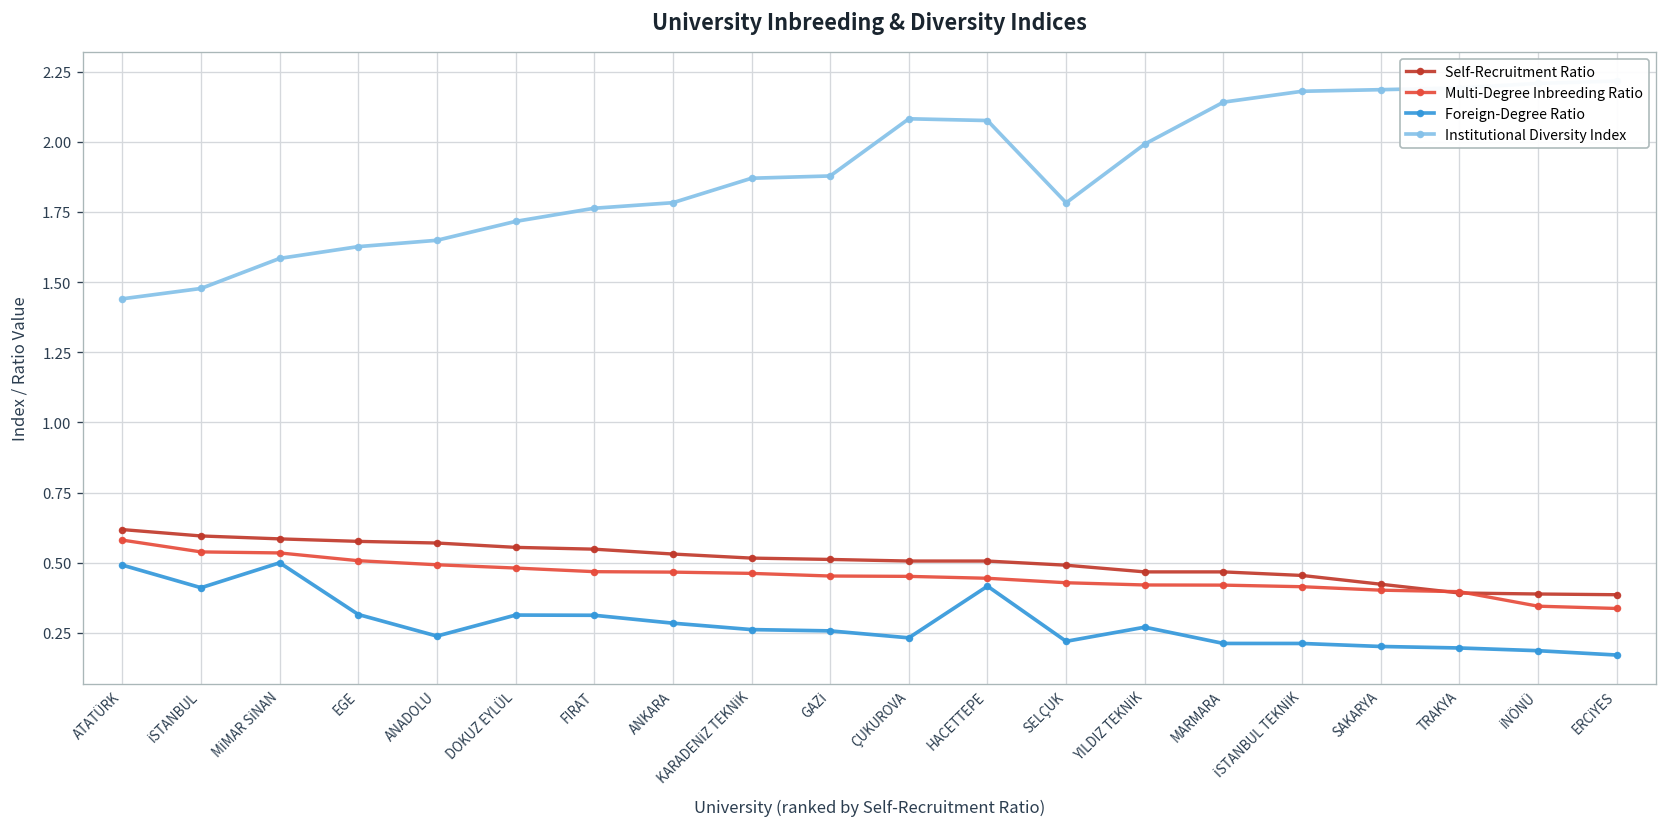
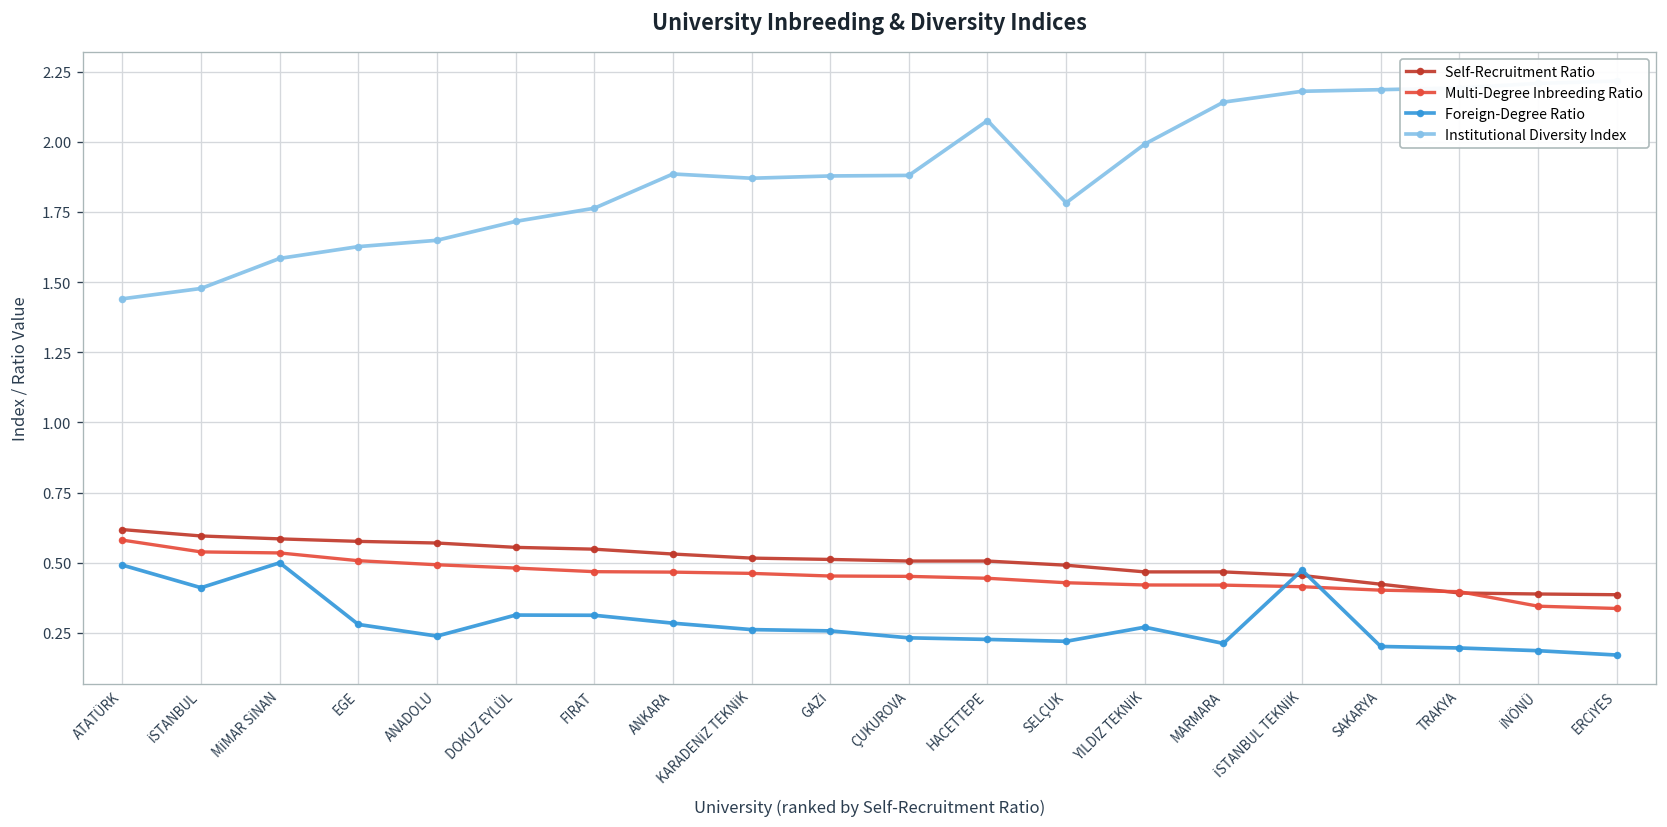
Foreign-Degree Ratio, EGE: 0.32 -> 0.28
Institutional Diversity Index, ANKARA: 1.78 -> 1.89
Institutional Diversity Index, ÇUKUROVA: 2.08 -> 1.88
Foreign-Degree Ratio, HACETTEPE: 0.42 -> 0.23
Foreign-Degree Ratio, İSTANBUL TEKNİK: 0.21 -> 0.47
